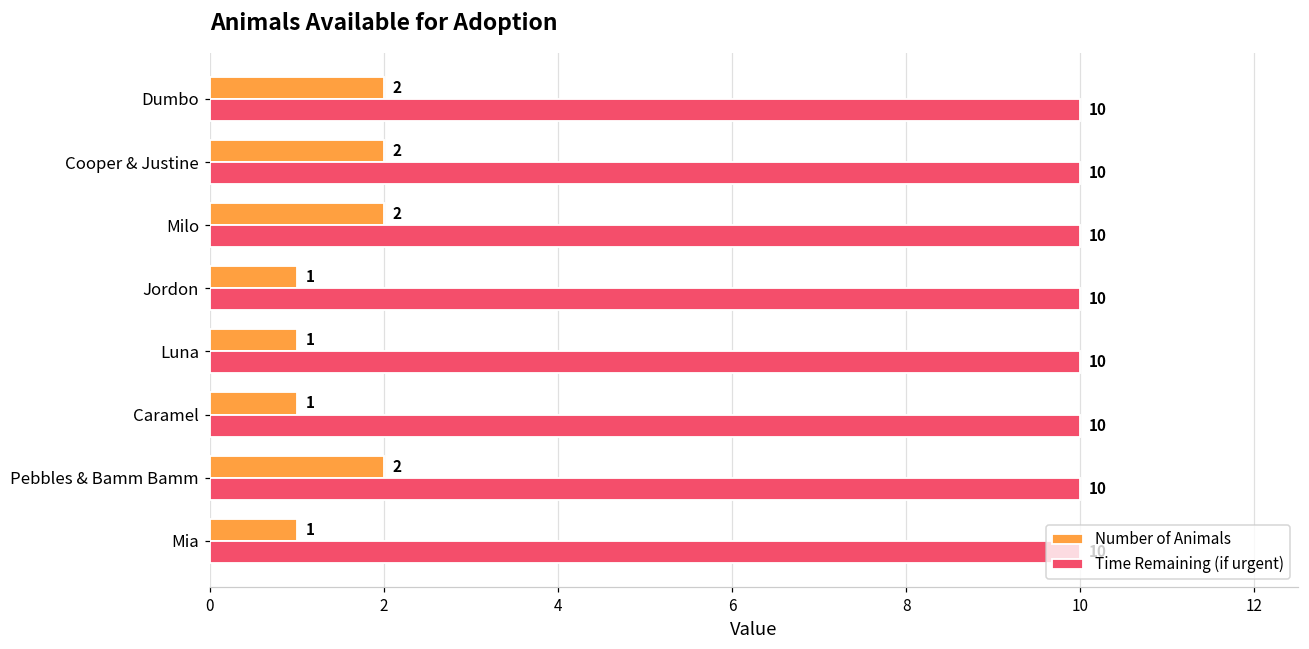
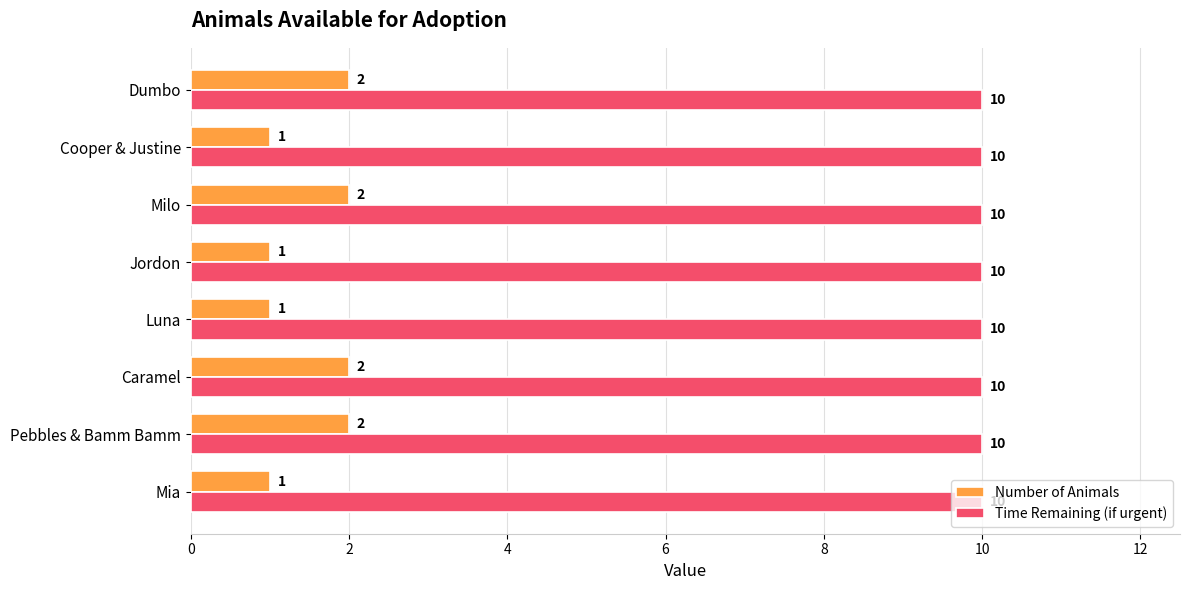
Number of Animals, Cooper & Justine: 2 -> 1
Number of Animals, Caramel: 1 -> 2
